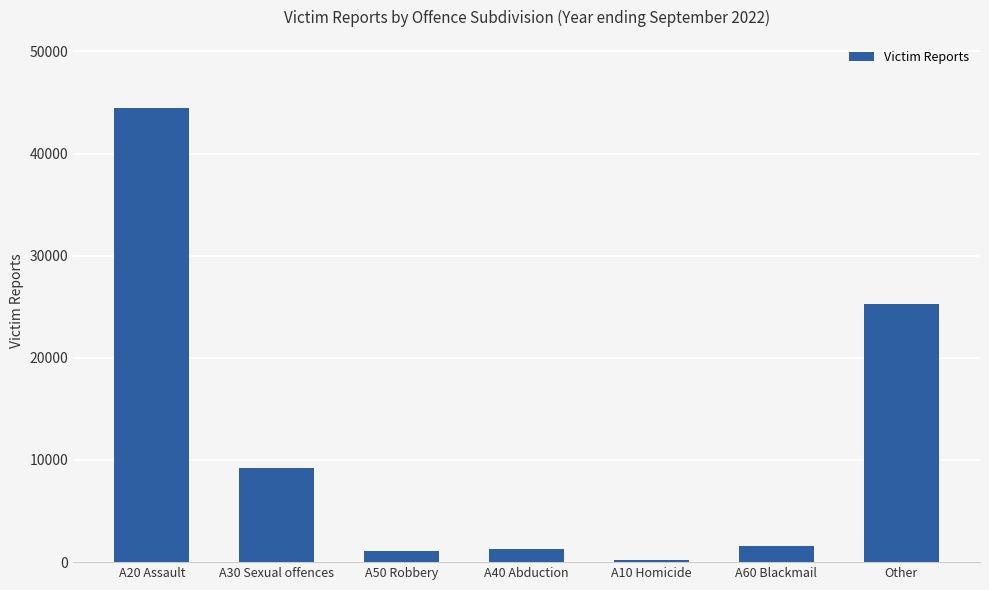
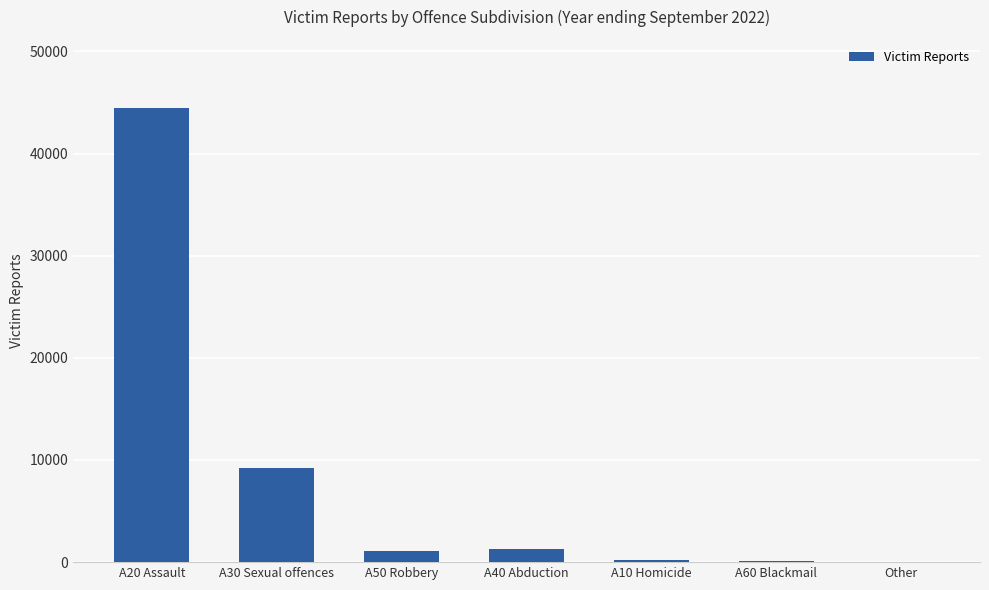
A60 Blackmail: 1600 -> 100
Other: 25300 -> 100
